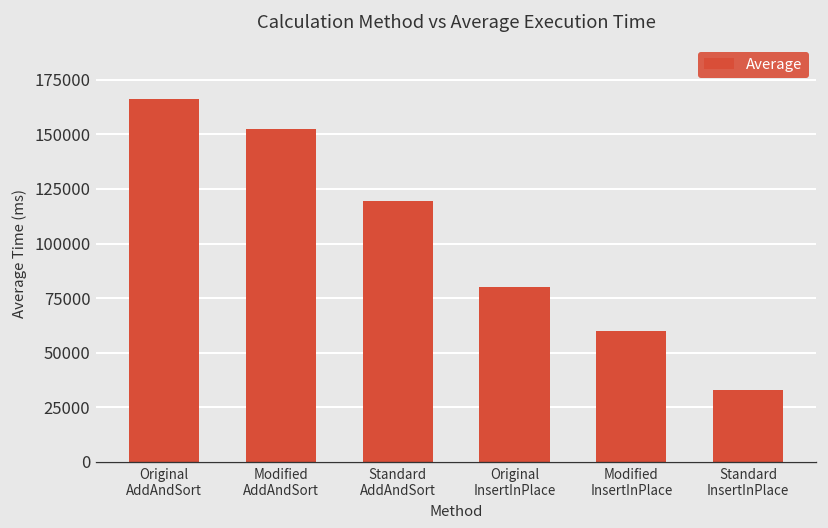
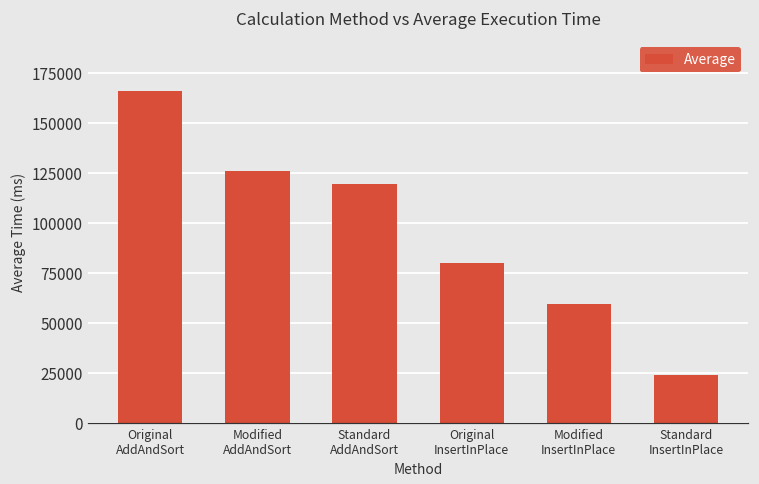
Modified AddAndSort: 153000 -> 126000
Standard InsertInPlace: 33000 -> 24000
